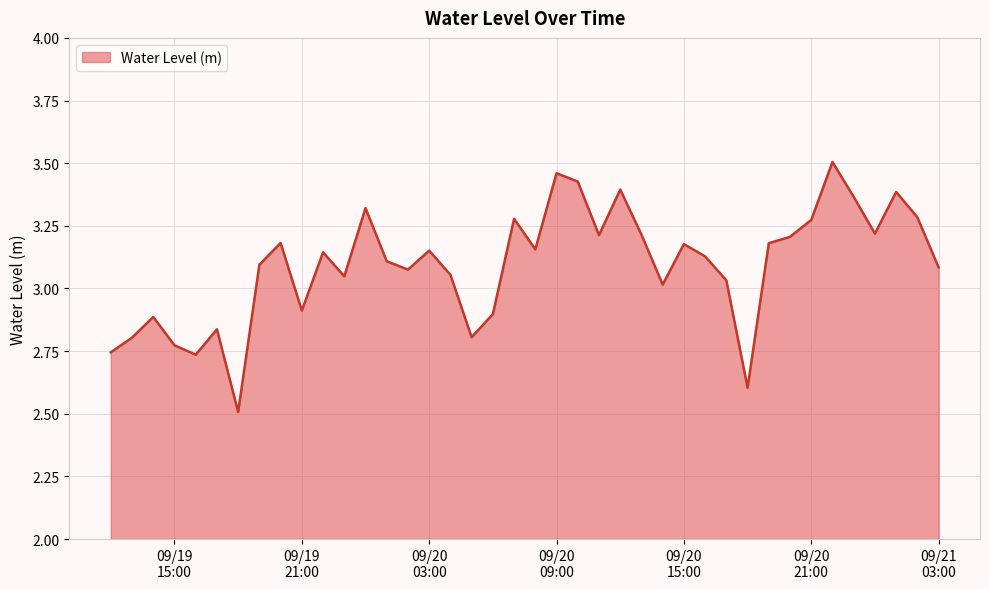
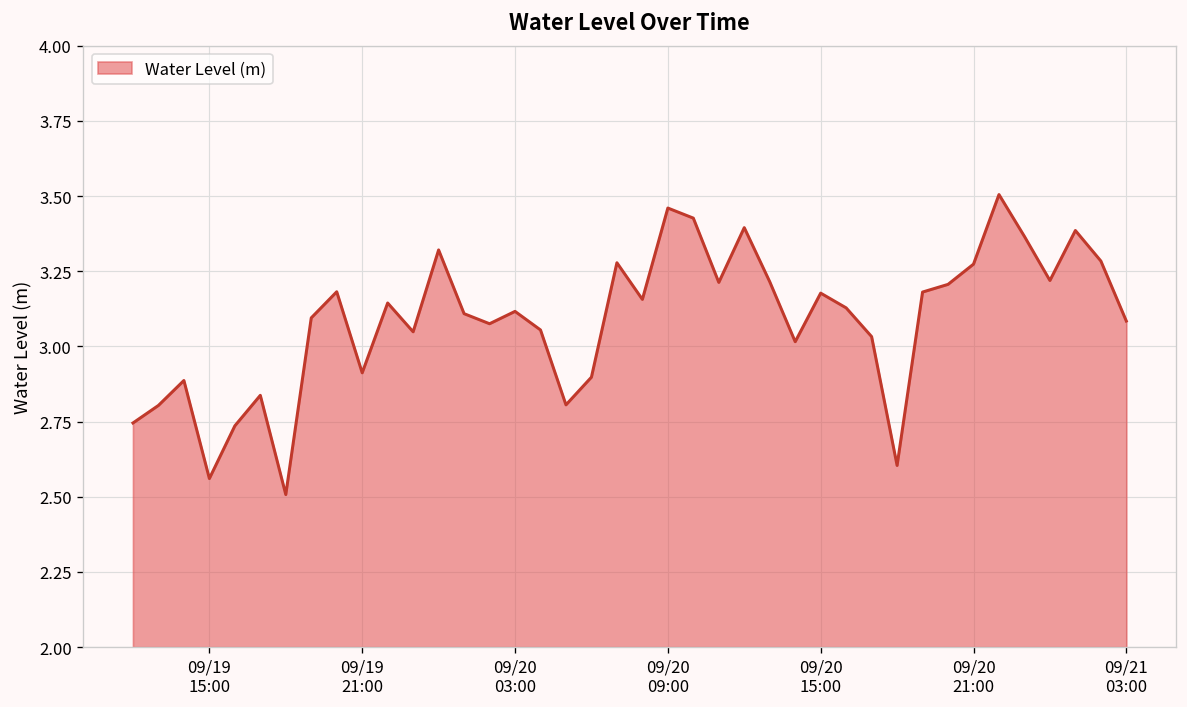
09/19 15:00: 2.77 -> 2.56
09/20 03:00: 3.15 -> 3.12
